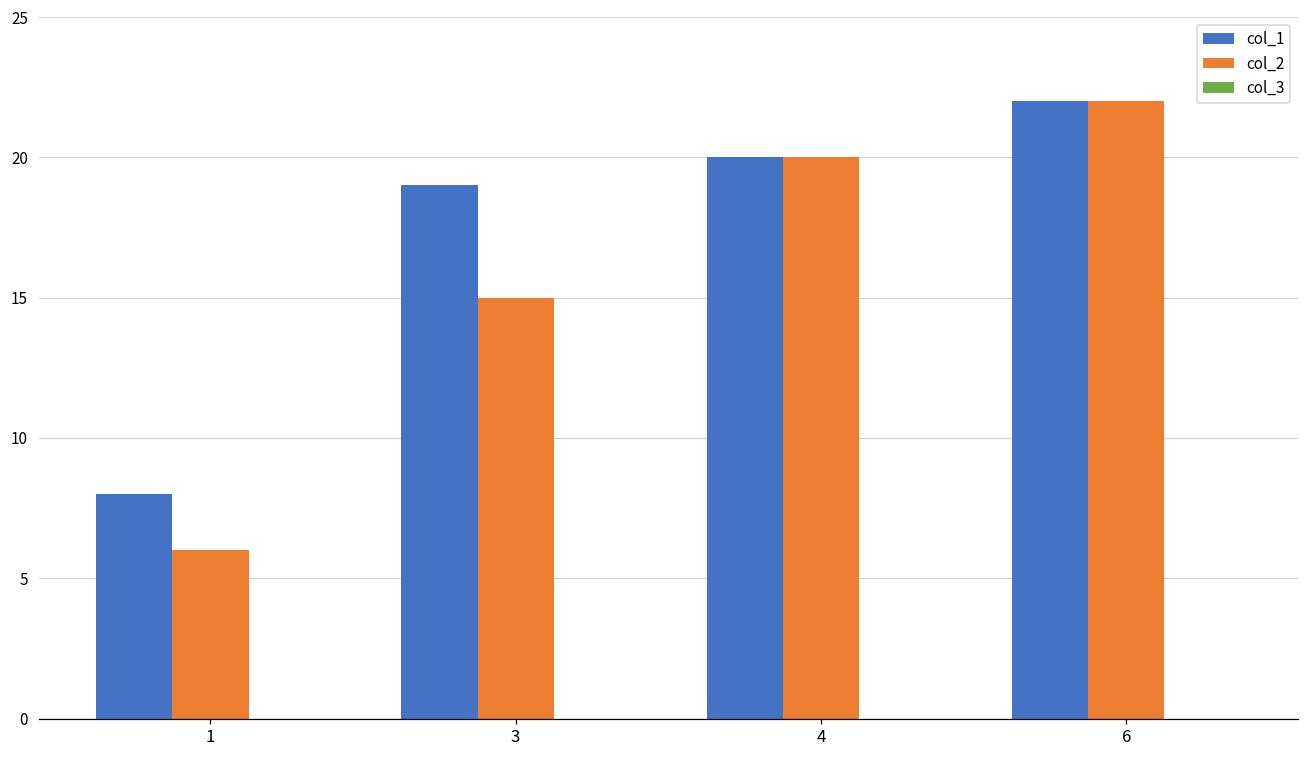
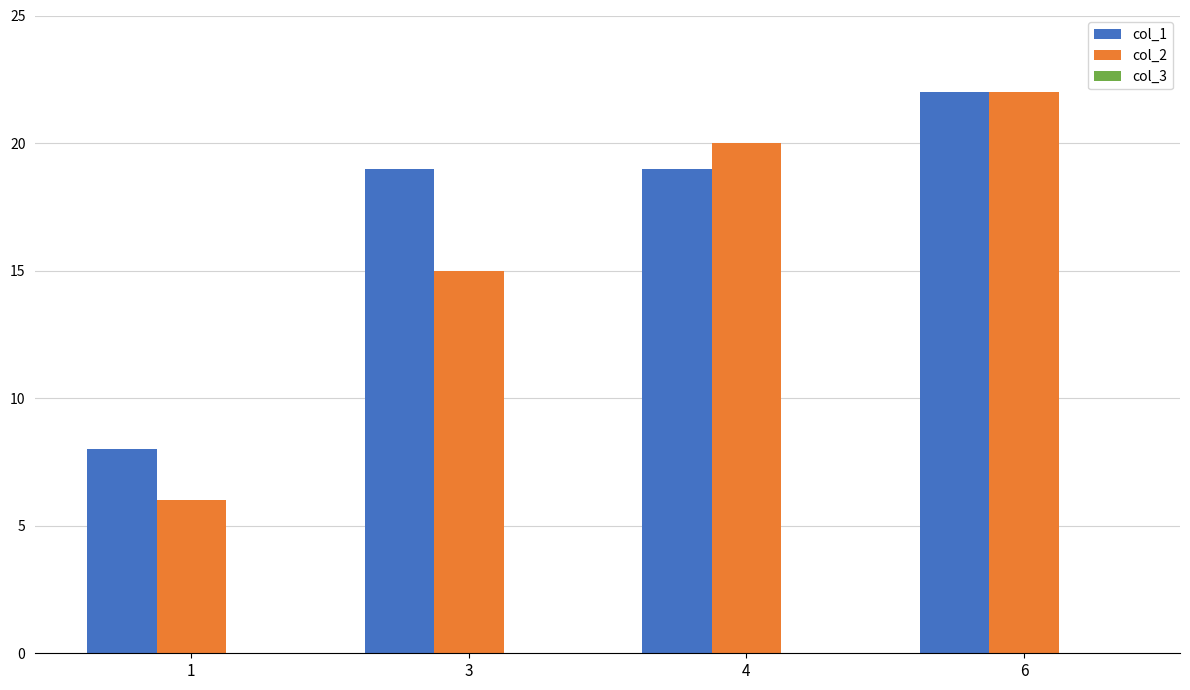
col_1, 4: 20 -> 19
